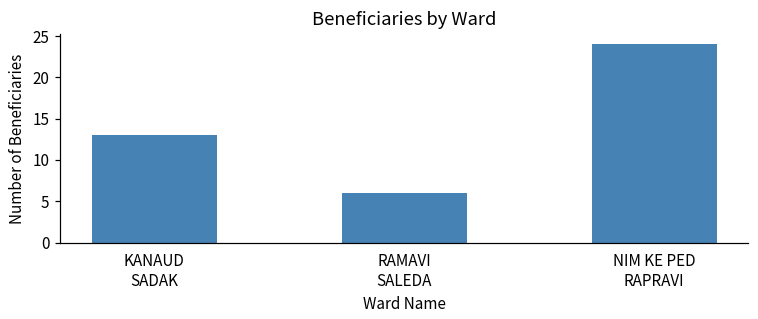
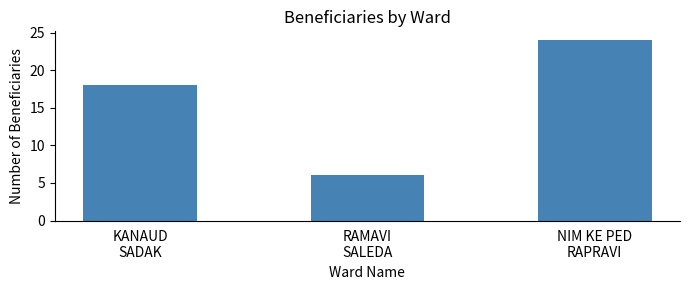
KANAUD SADAK: 13 -> 18
